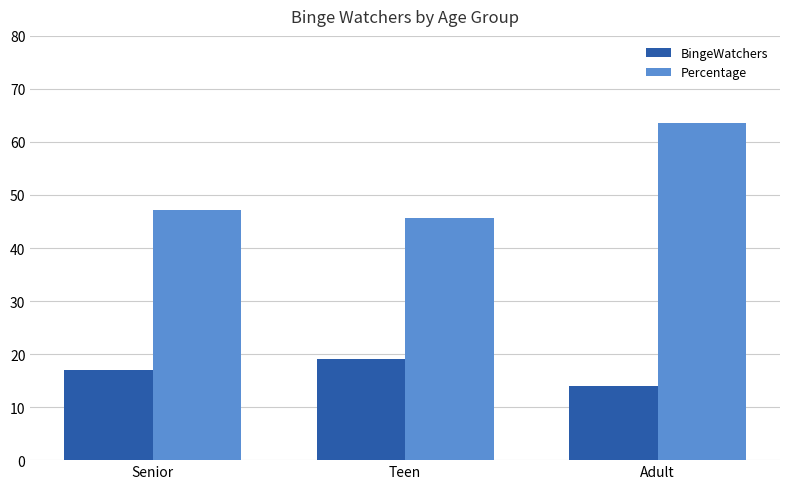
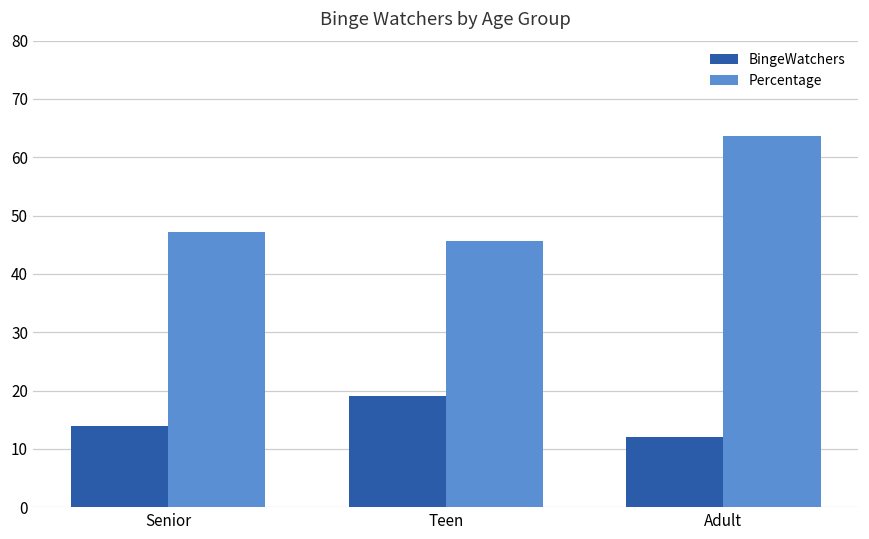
BingeWatchers, Senior: 17 -> 14
BingeWatchers, Adult: 14 -> 12
